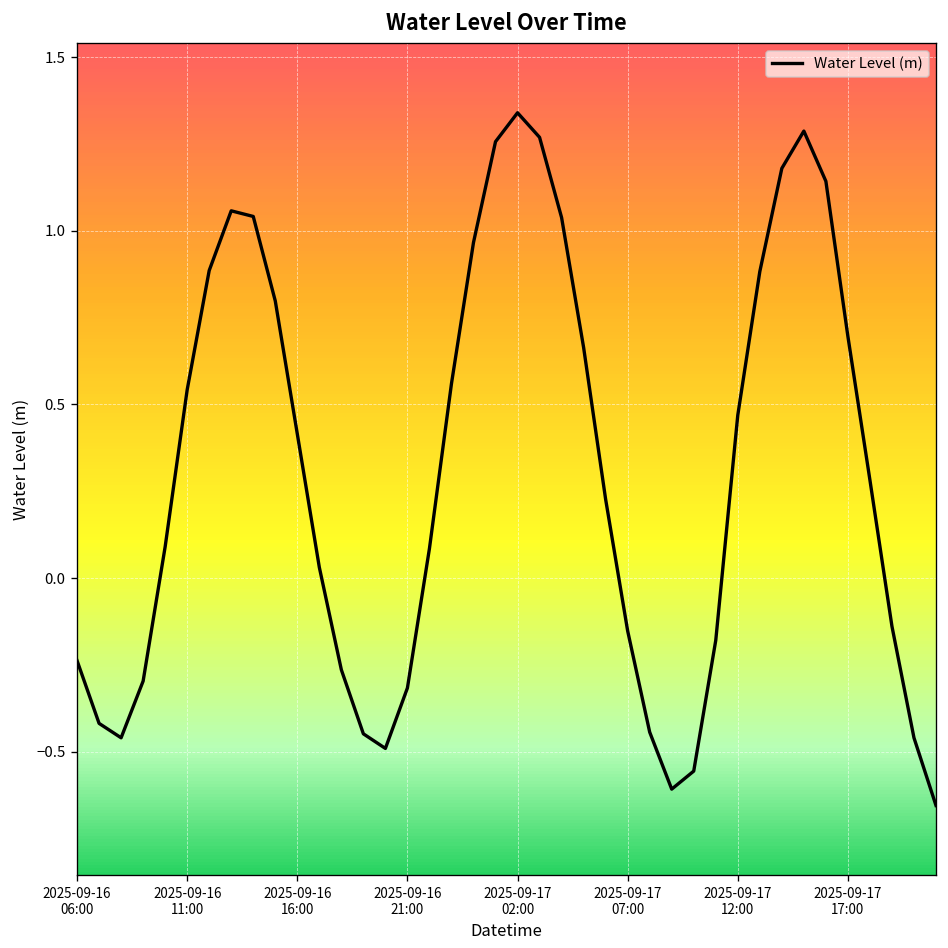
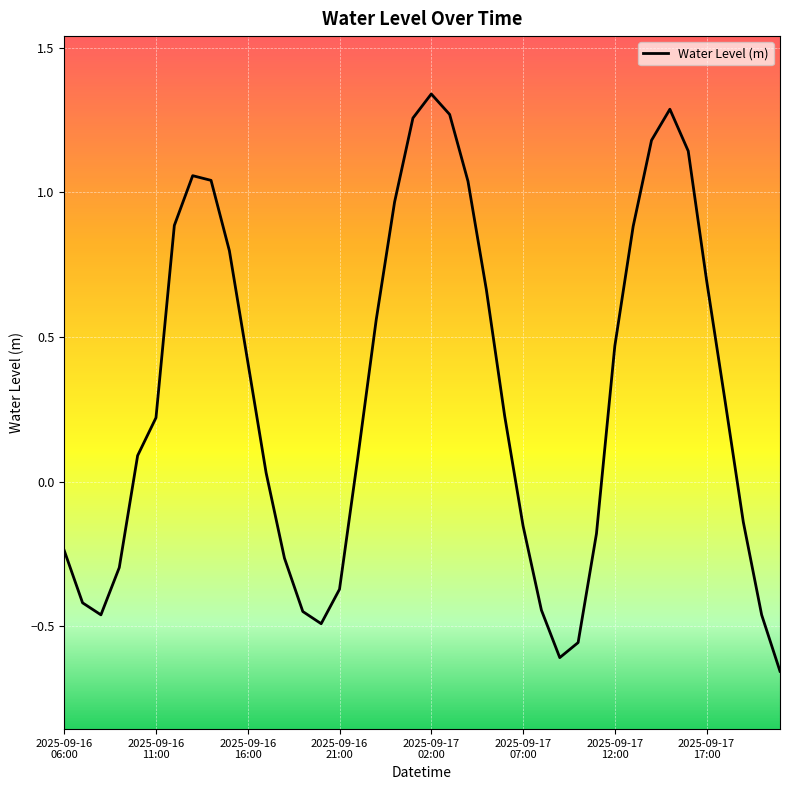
2025-09-16 11:00: 0.54 -> 0.22
2025-09-16 21:00: -0.32 -> -0.37
